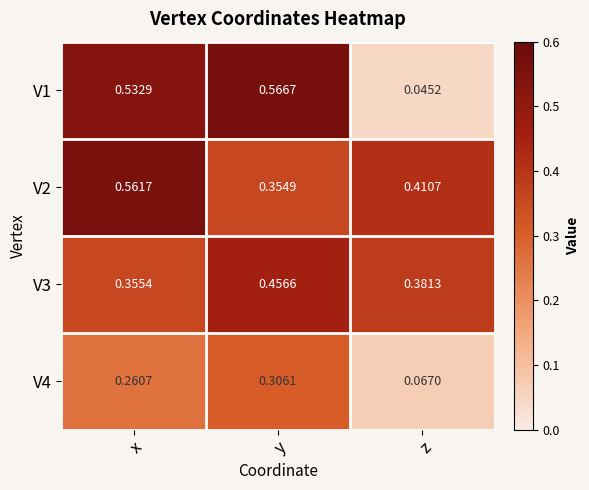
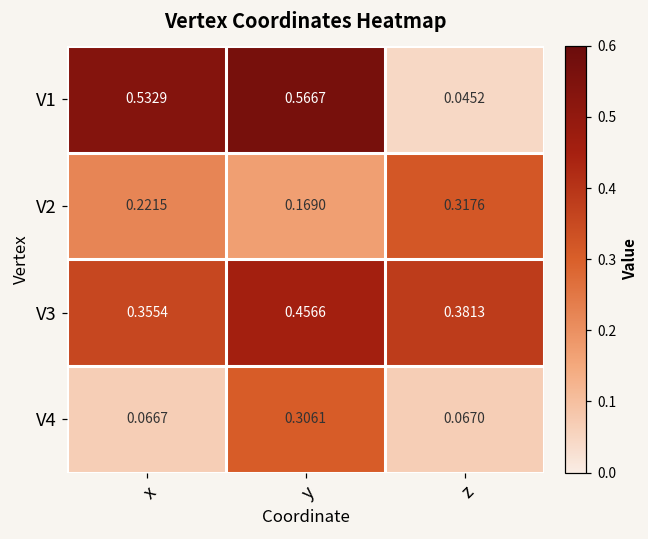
V2, x: 0.5617 -> 0.2215
V2, y: 0.3549 -> 0.1690
V2, z: 0.4107 -> 0.3176
V4, x: 0.2607 -> 0.0667
